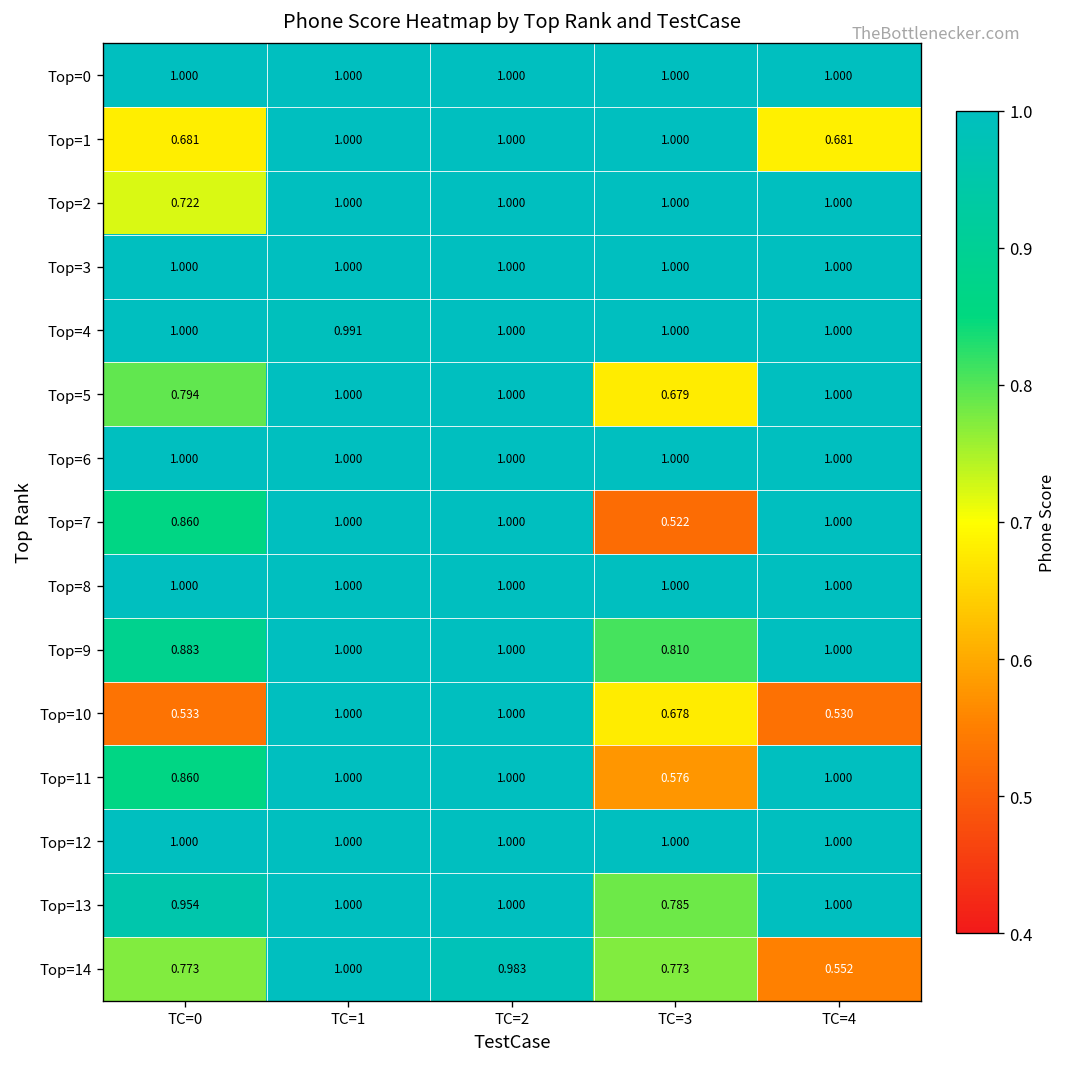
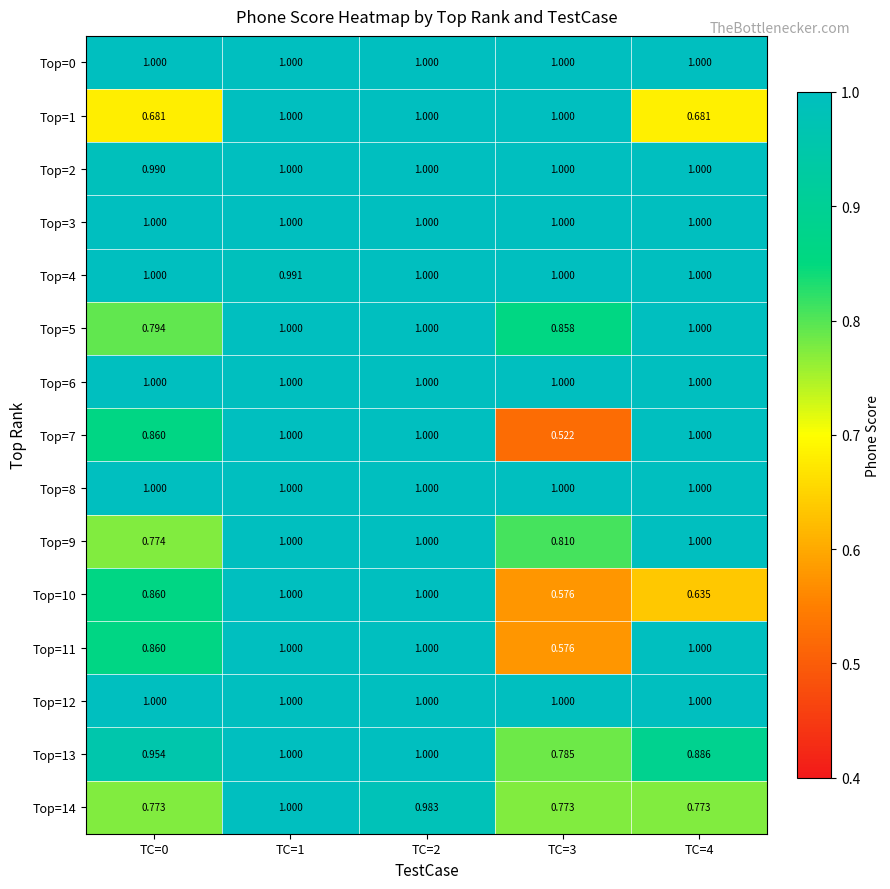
Top=2, TC=0: 0.722 -> 0.990
Top=5, TC=3: 0.679 -> 0.858
Top=9, TC=0: 0.883 -> 0.774
Top=10, TC=0: 0.533 -> 0.860
Top=10, TC=3: 0.678 -> 0.576
Top=10, TC=4: 0.530 -> 0.635
Top=13, TC=4: 1.000 -> 0.886
Top=14, TC=4: 0.552 -> 0.773
